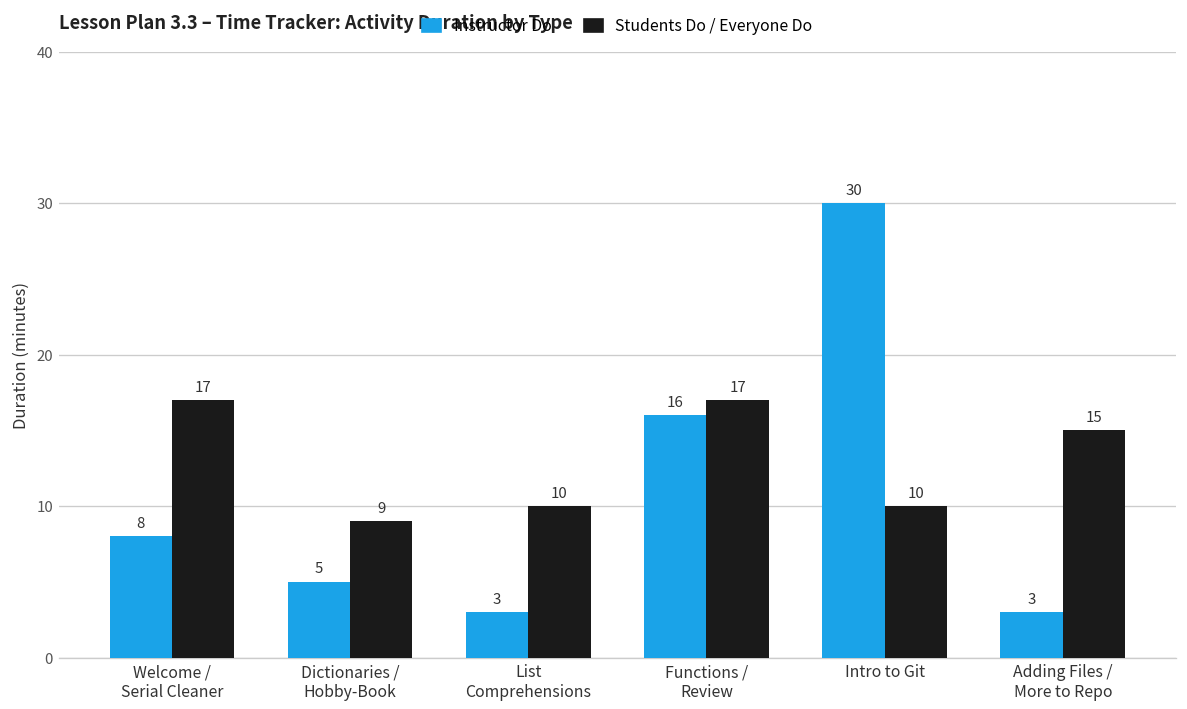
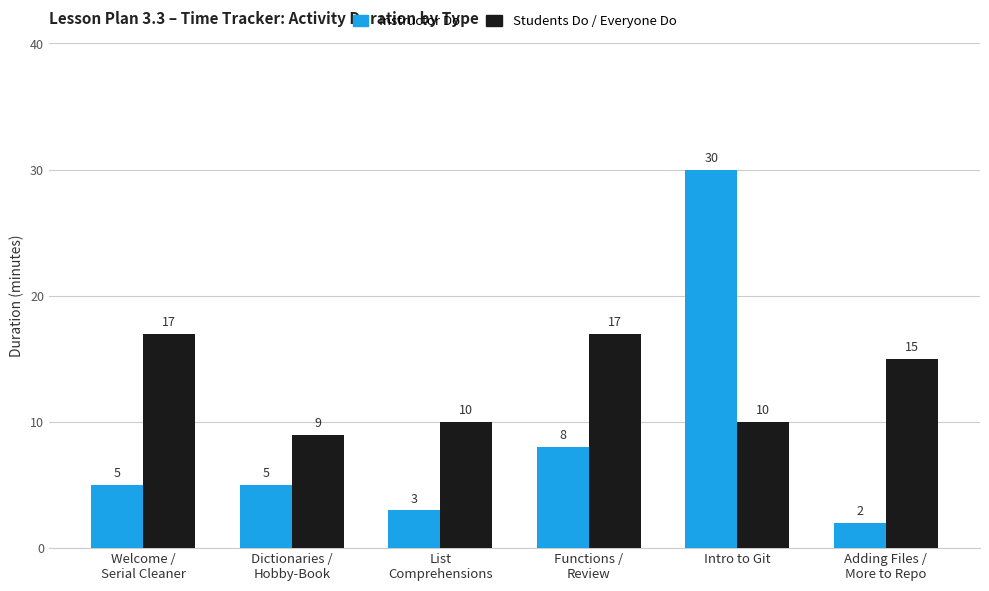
Instructor Do, Welcome / Serial Cleaner: 8 -> 5
Instructor Do, Functions / Review: 16 -> 8
Instructor Do, Adding Files / More to Repo: 3 -> 2
